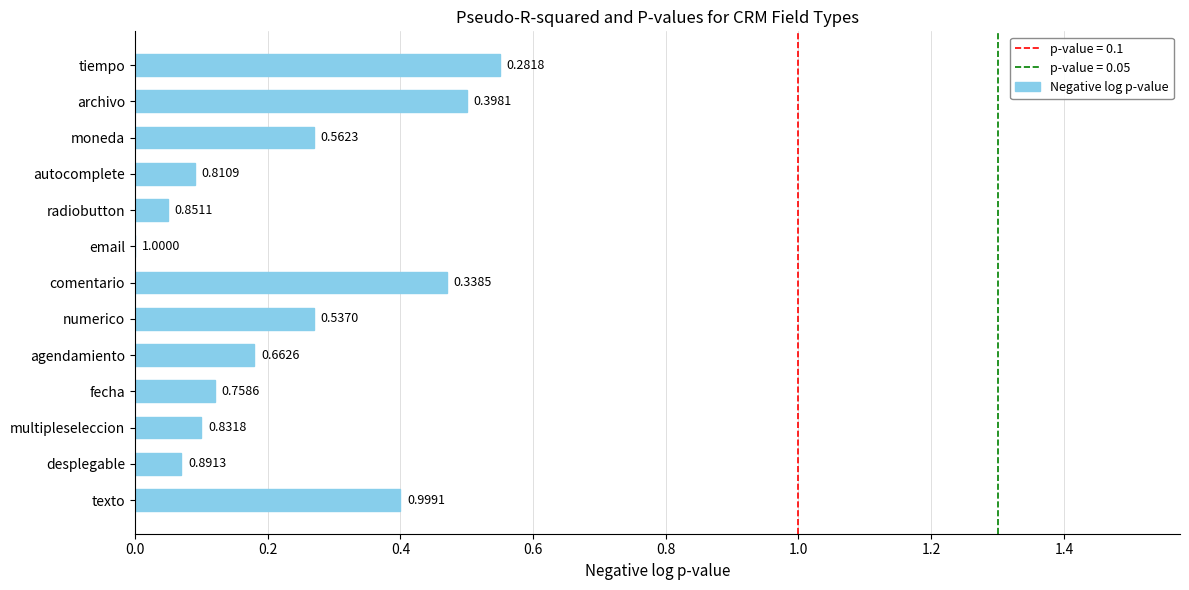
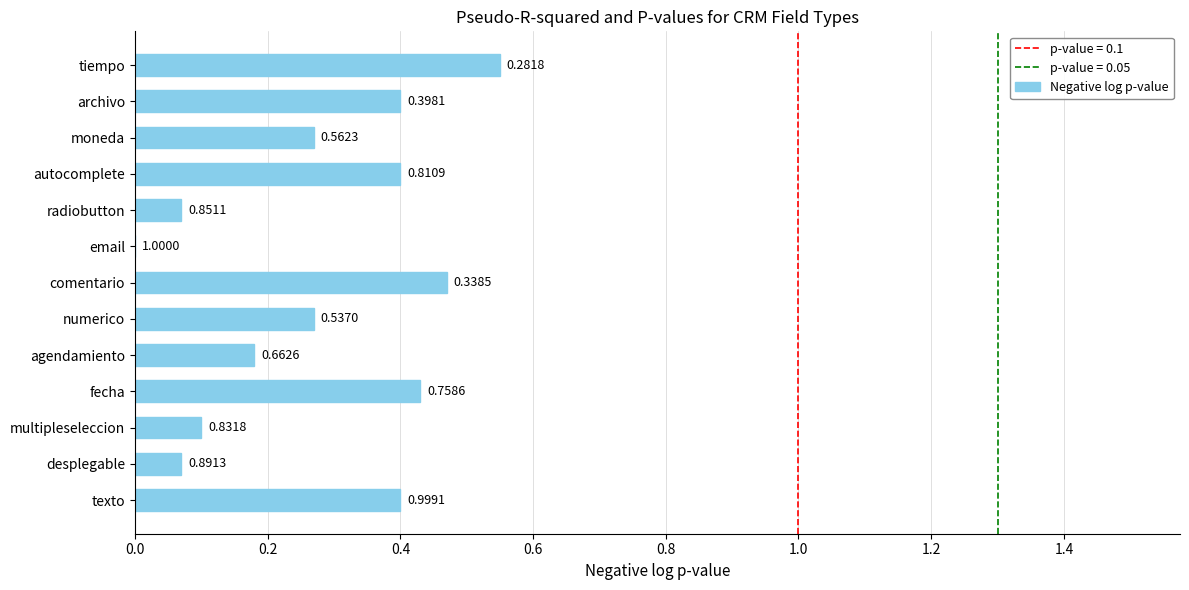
archivo: 0.5 -> 0.4
autocomplete: 0.09 -> 0.40
radiobutton: 0.05 -> 0.07
fecha: 0.12 -> 0.43
